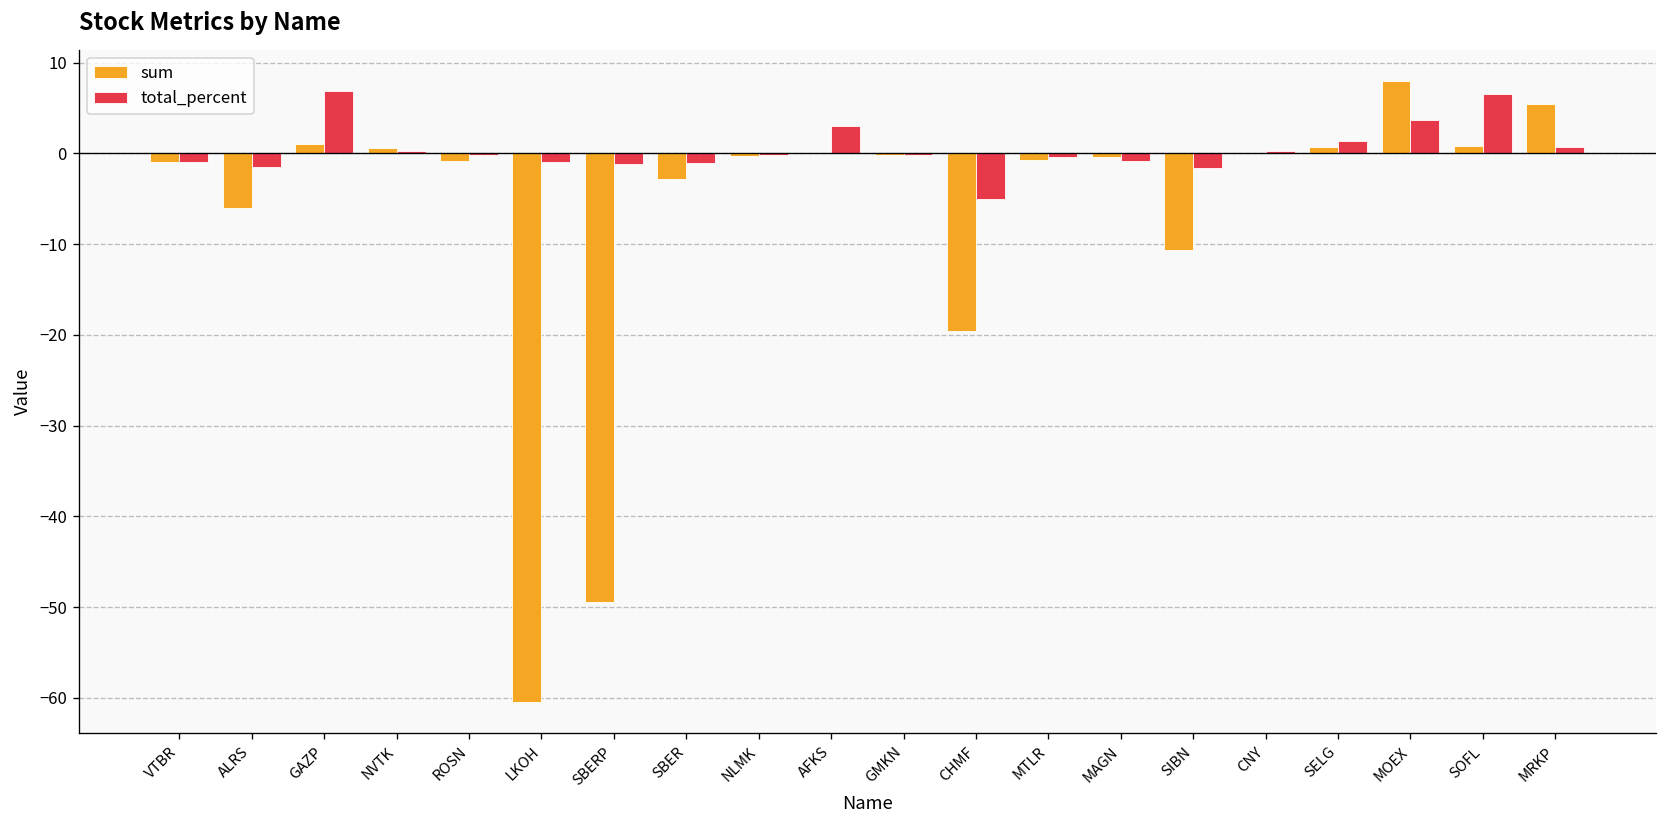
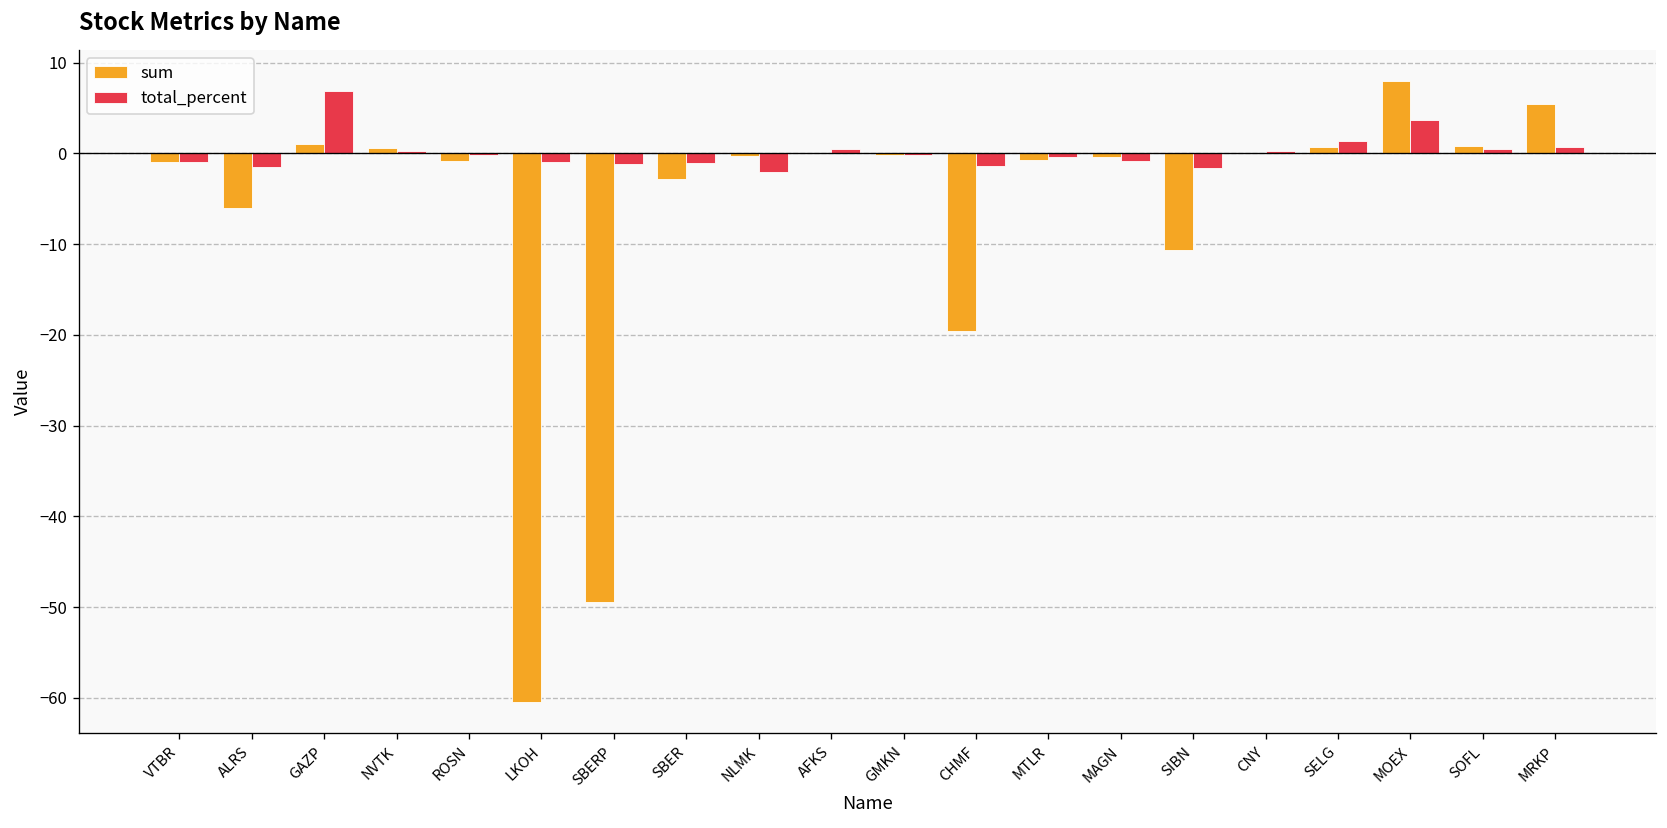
total_percent, NLMK: 0 -> -2
total_percent, AFKS: 3 -> 0
total_percent, CHMF: -5 -> -1
total_percent, SOFL: 7 -> 1
